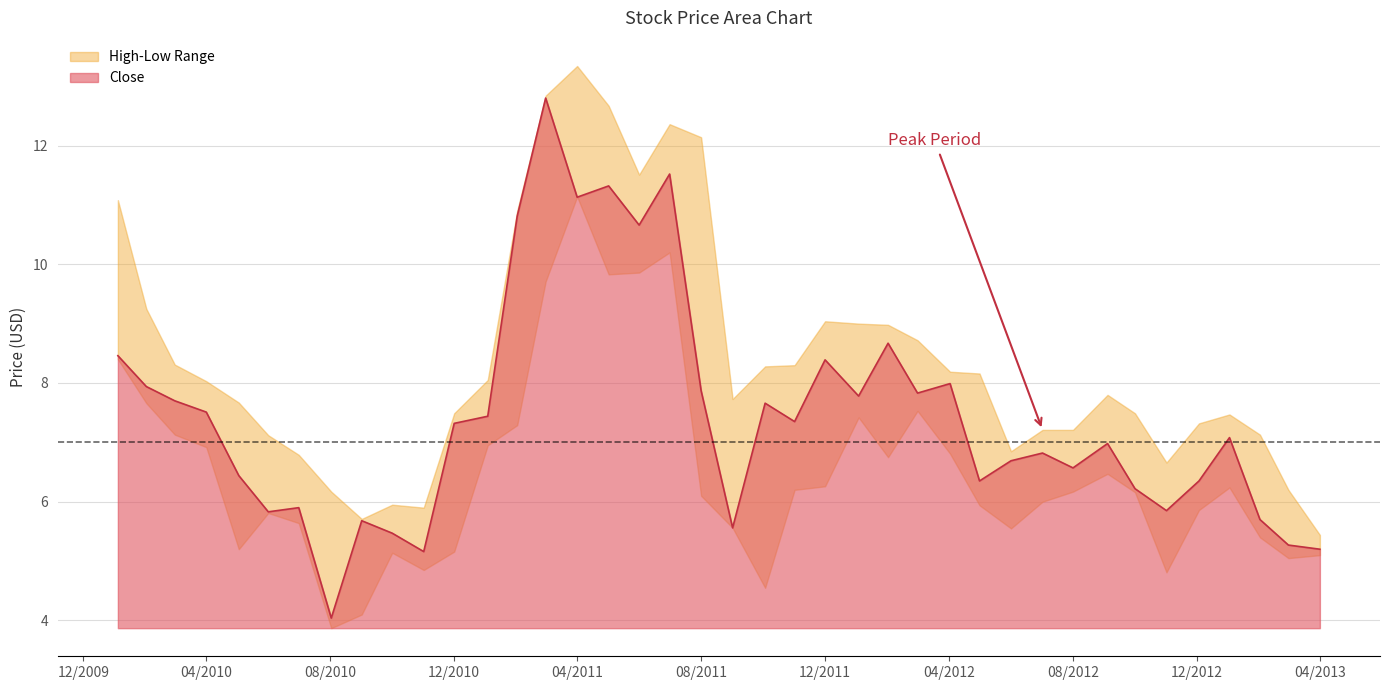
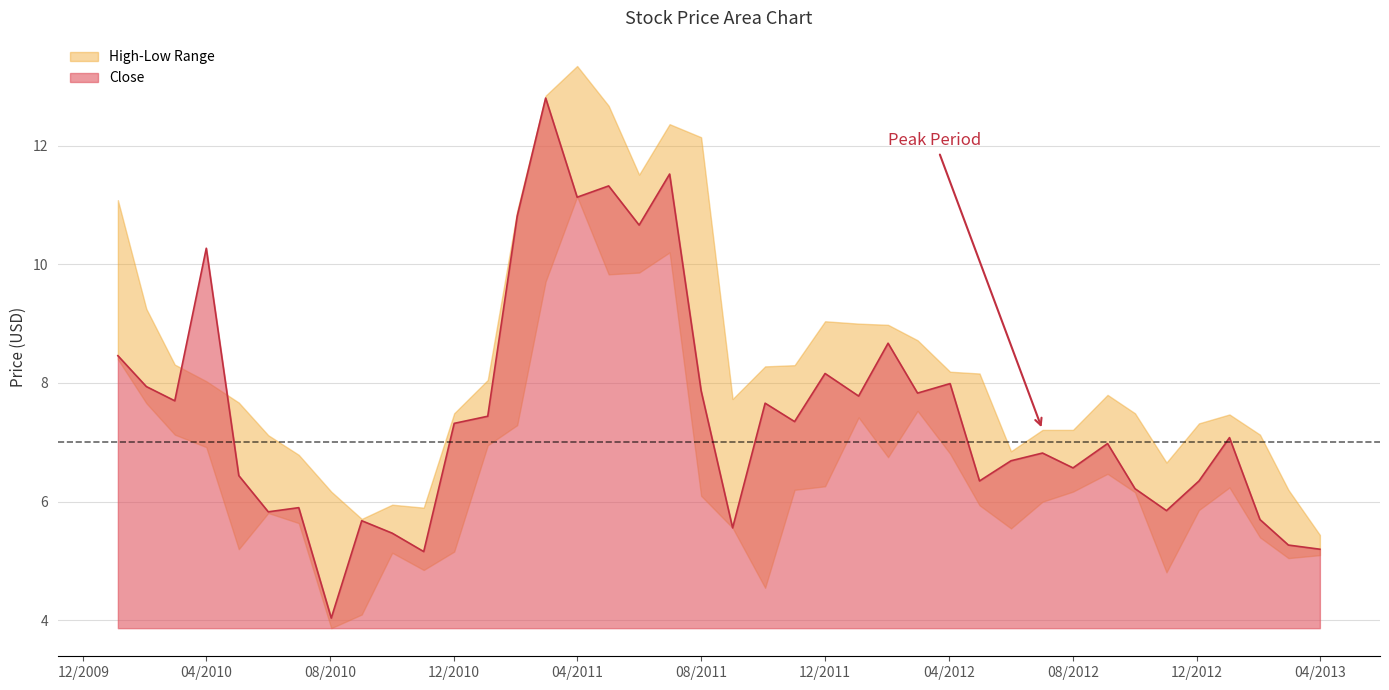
Close, 04/2010: 7.5 -> 10.3
Close, 12/2011: 8.4 -> 8.2
